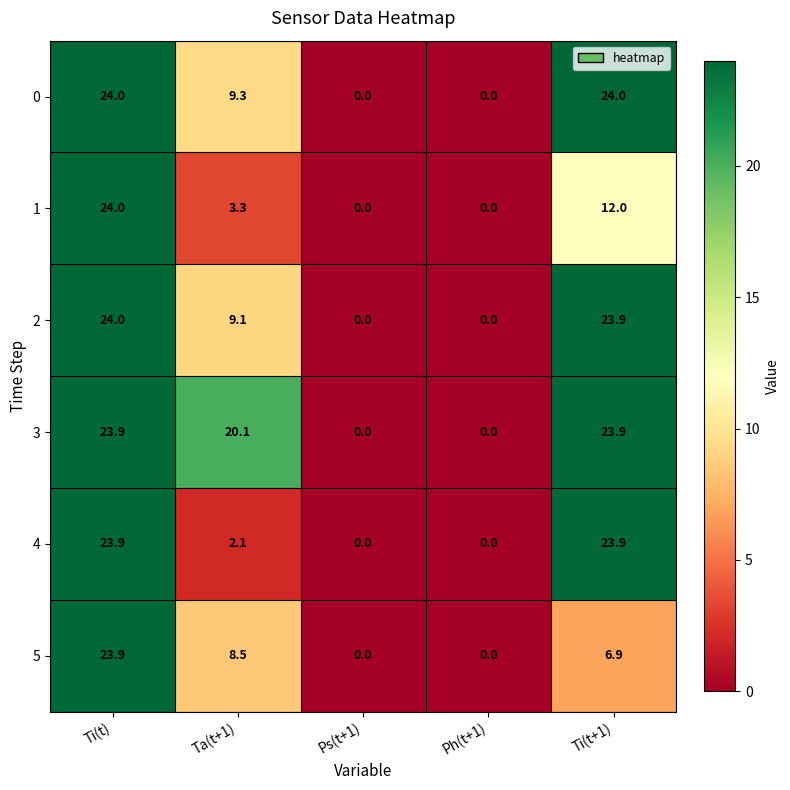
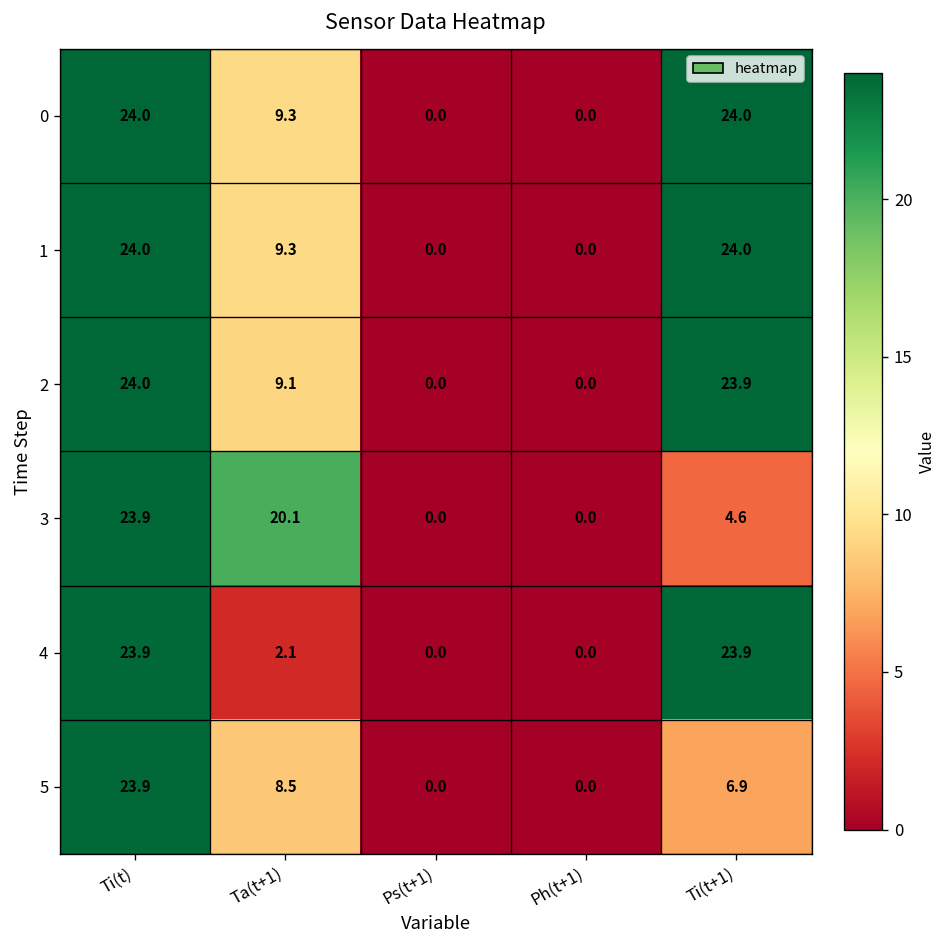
1, Ta(t+1): 3.3 -> 9.3
1, Ti(t+1): 12.0 -> 24.0
3, Ti(t+1): 23.9 -> 4.6
